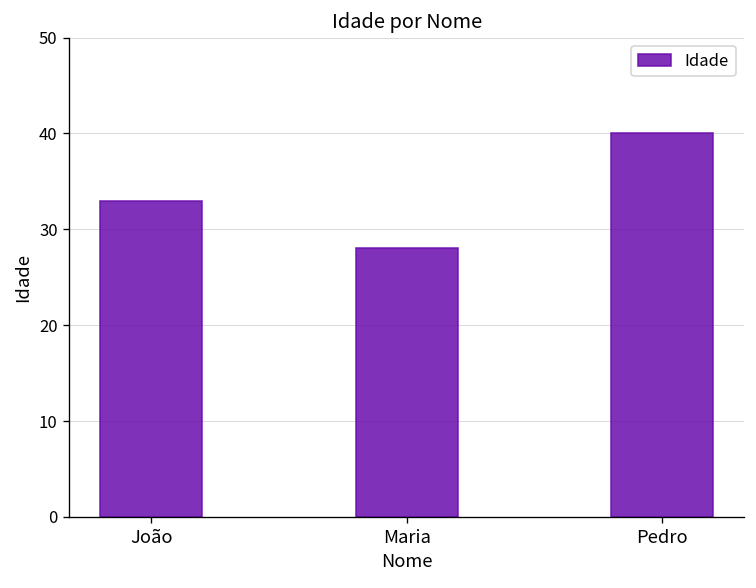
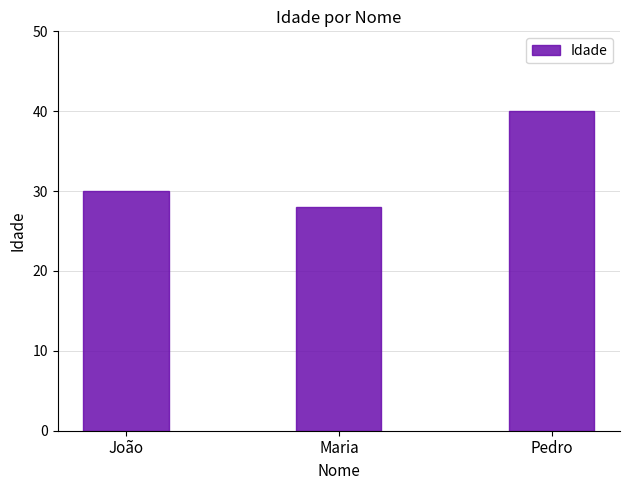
João: 33 -> 30
